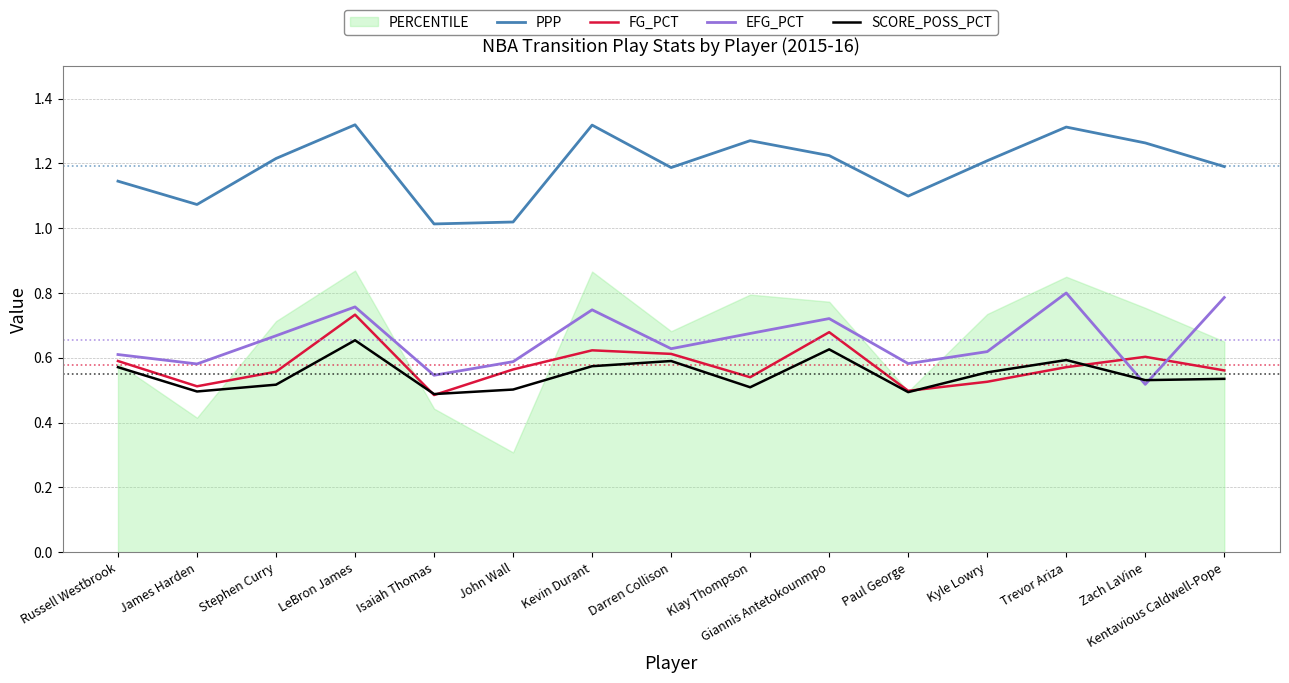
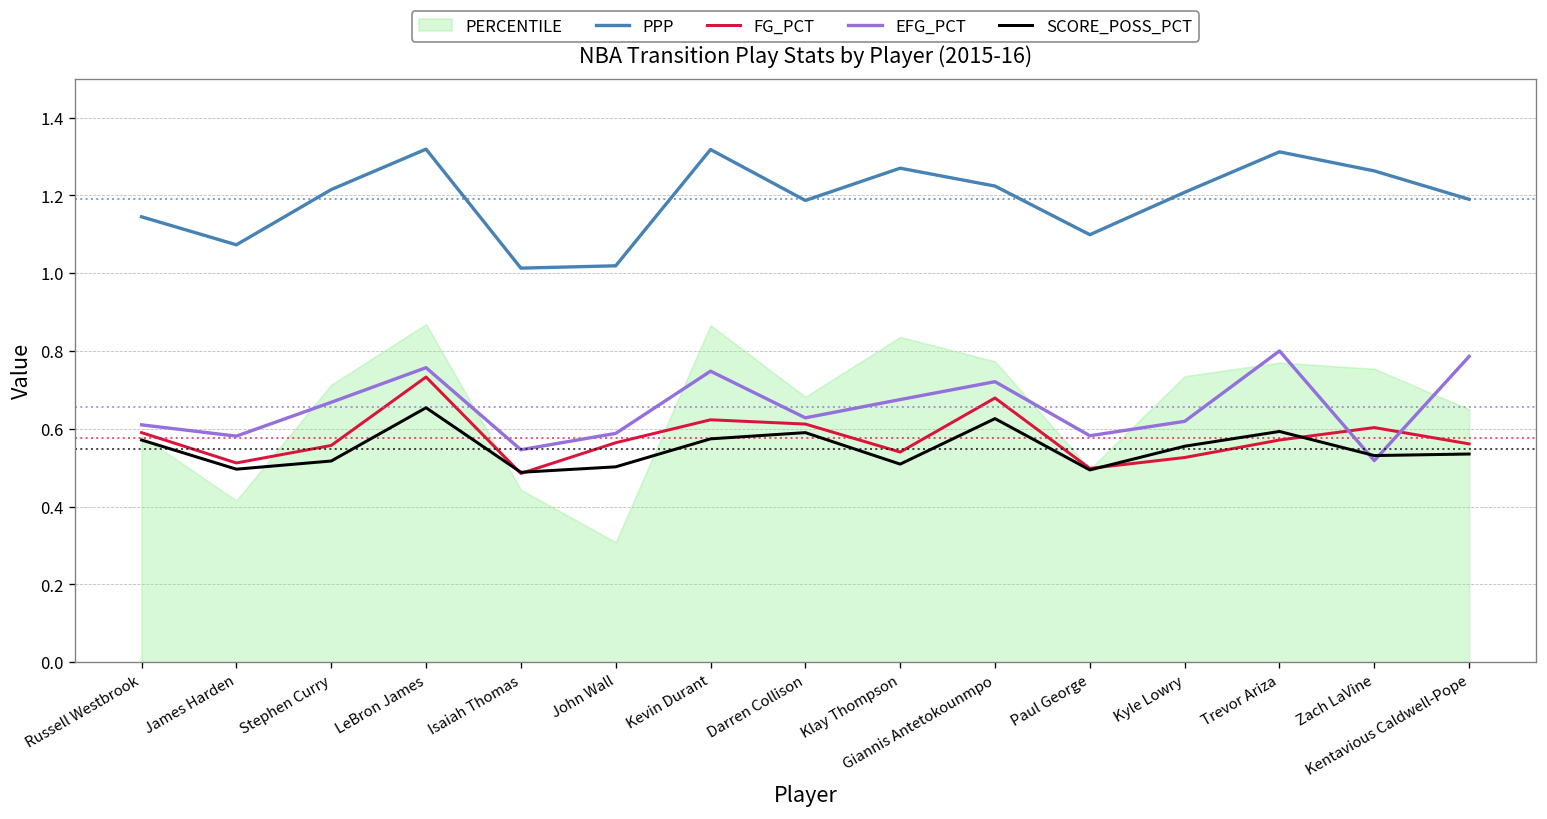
PERCENTILE, Klay Thompson: 0.80 -> 0.84
PERCENTILE, Trevor Ariza: 0.85 -> 0.77
